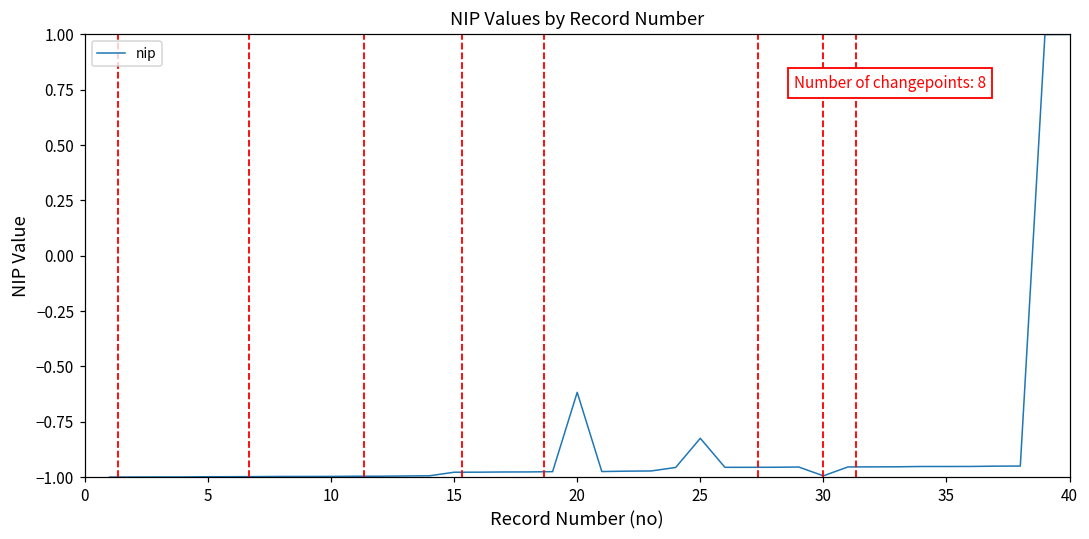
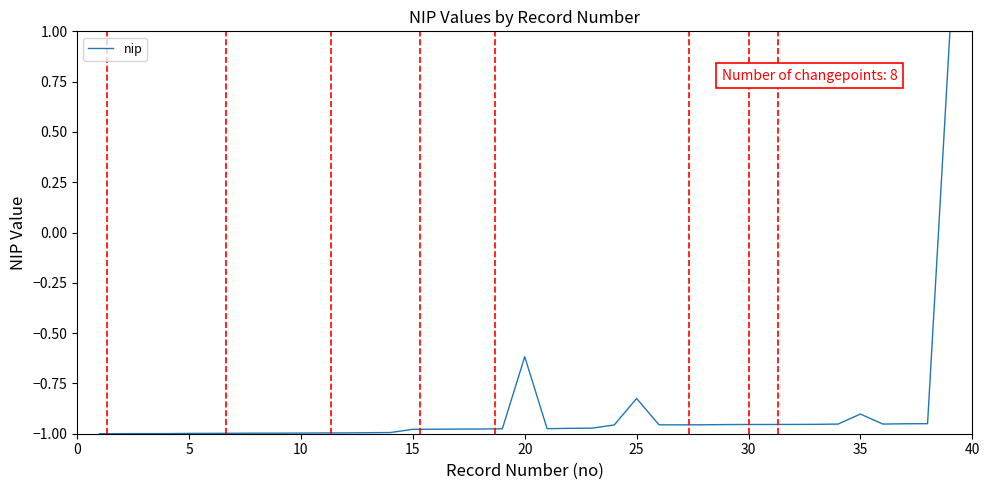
30: -0.99 -> -0.95
35: -0.95 -> -0.90
